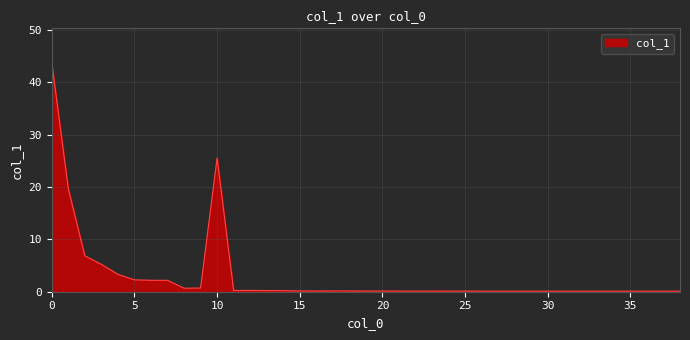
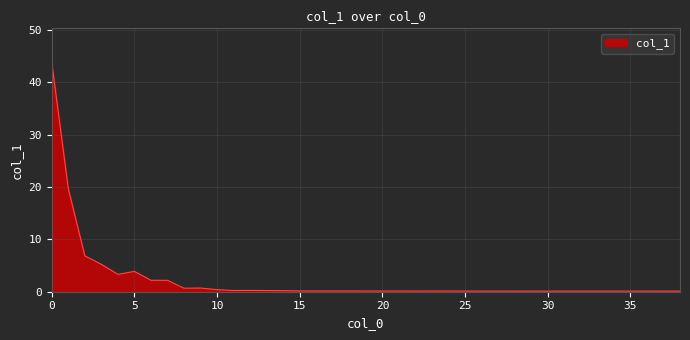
5: 2 -> 4
10: 26 -> 0
